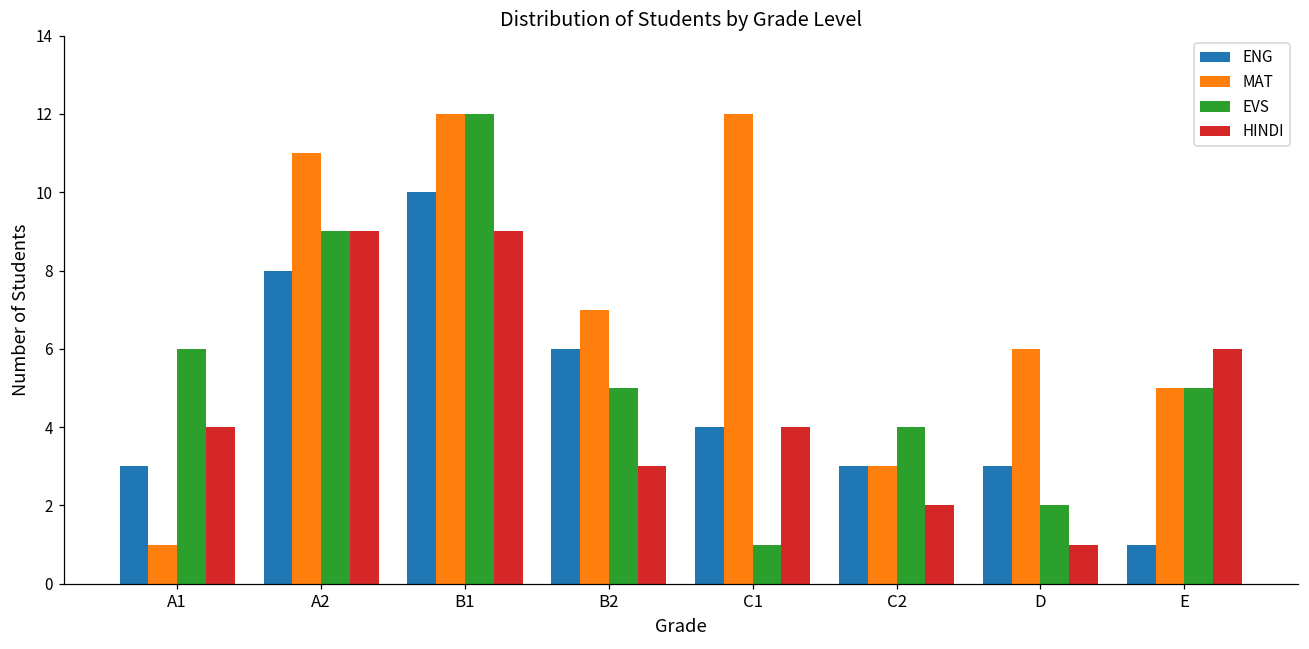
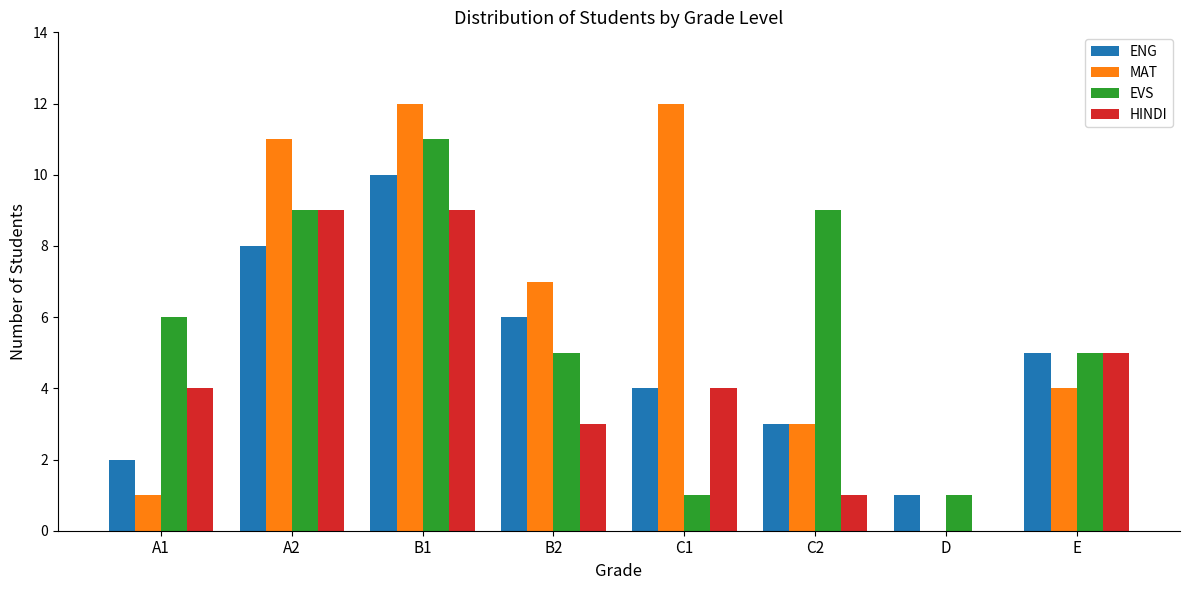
ENG, A1: 3 -> 2
EVS, B1: 12 -> 11
EVS, C2: 4 -> 9
HINDI, C2: 2 -> 1
ENG, D: 3 -> 1
MAT, D: 6 -> 0
EVS, D: 2 -> 1
HINDI, D: 1 -> 0
ENG, E: 1 -> 5
MAT, E: 5 -> 4
HINDI, E: 6 -> 5
